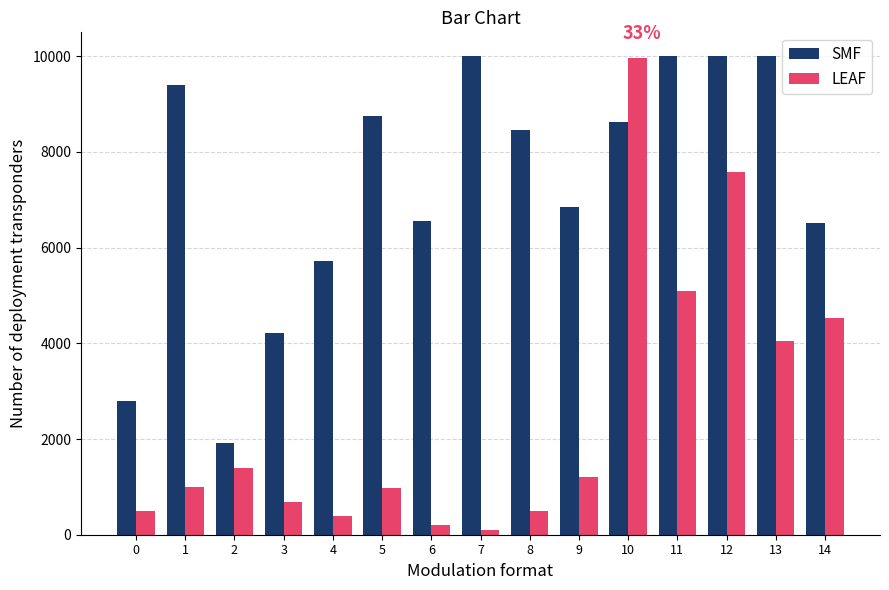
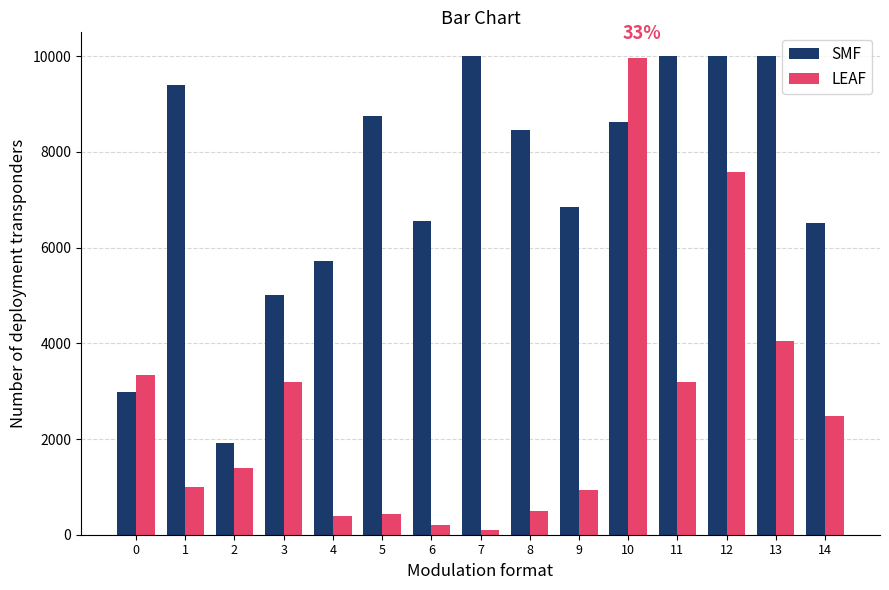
SMF, 0: 2800 -> 3000
LEAF, 0: 500 -> 3300
SMF, 3: 4200 -> 5000
LEAF, 3: 700 -> 3200
LEAF, 5: 1000 -> 400
LEAF, 9: 1200 -> 900
LEAF, 11: 5100 -> 3200
LEAF, 14: 4500 -> 2500
